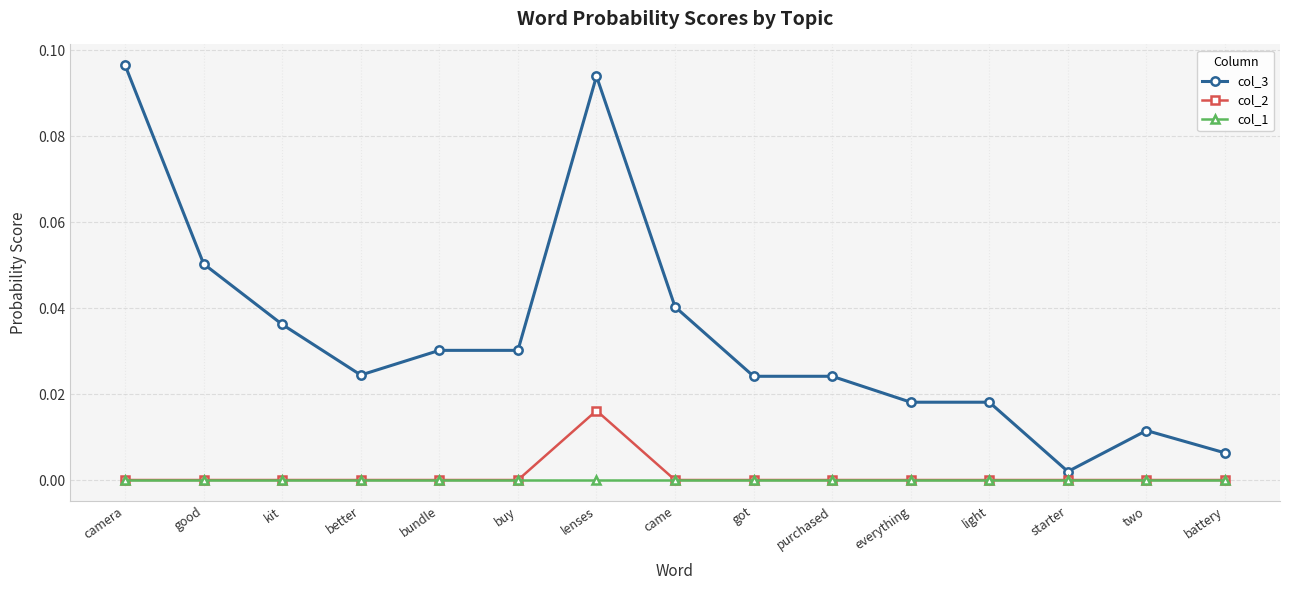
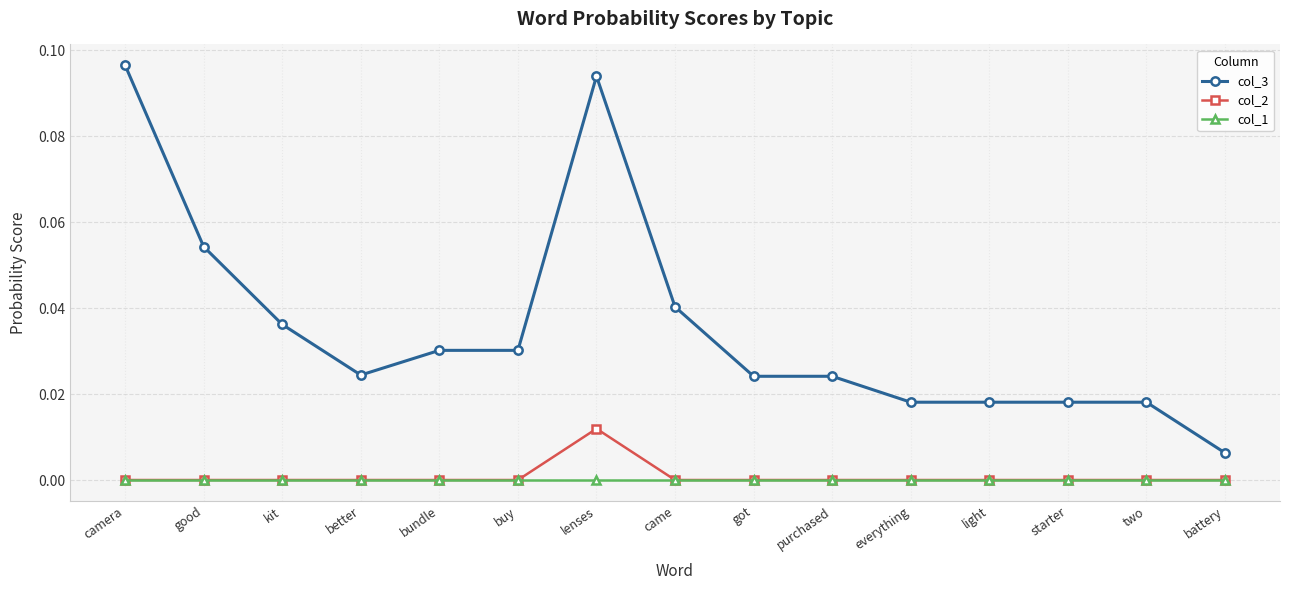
col_3, good: 0.050 -> 0.054
col_2, lenses: 0.016 -> 0.012
col_3, starter: 0.002 -> 0.018
col_3, two: 0.012 -> 0.018
